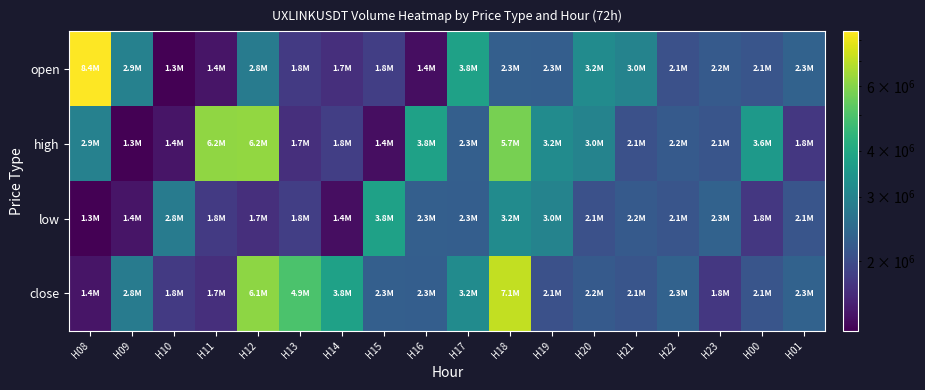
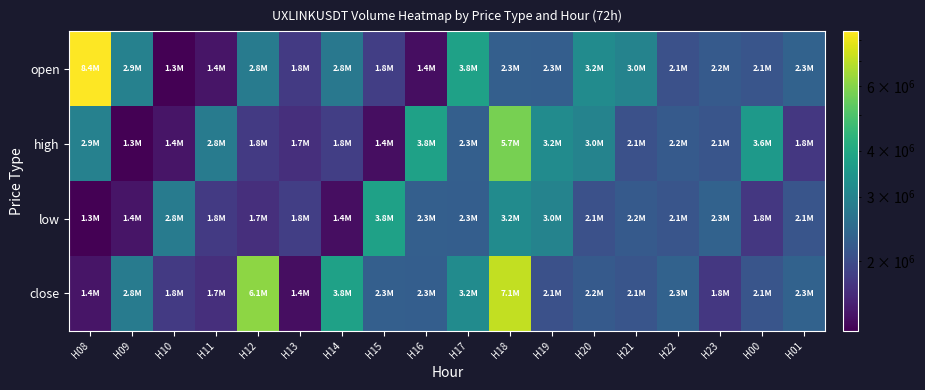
open, H14: 1.7M -> 2.8M
high, H11: 6.2M -> 2.8M
high, H12: 6.2M -> 1.8M
close, H13: 4.9M -> 1.4M
